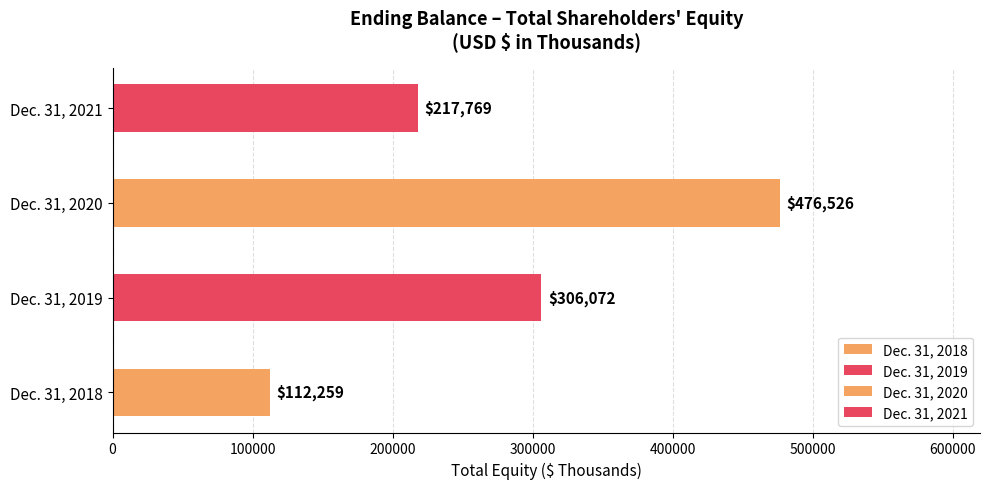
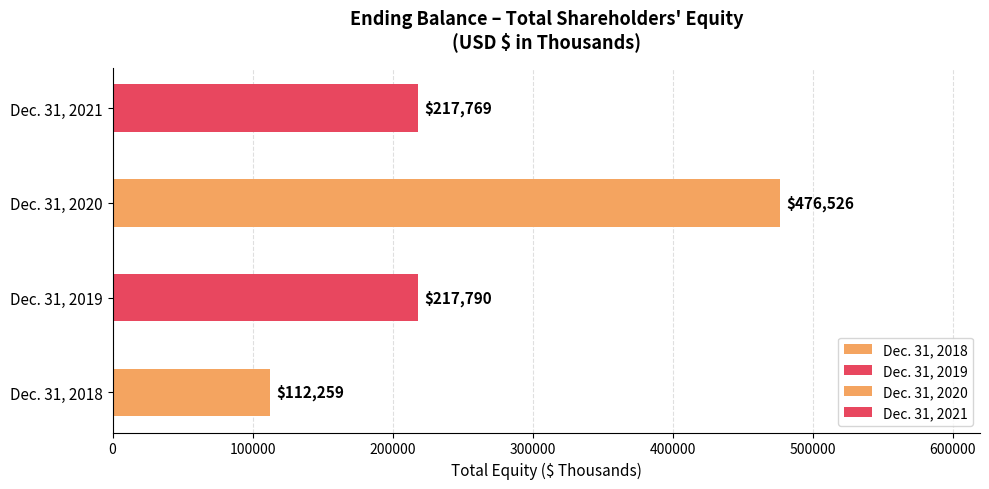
Dec. 31, 2019: $306,072 -> $217,790
